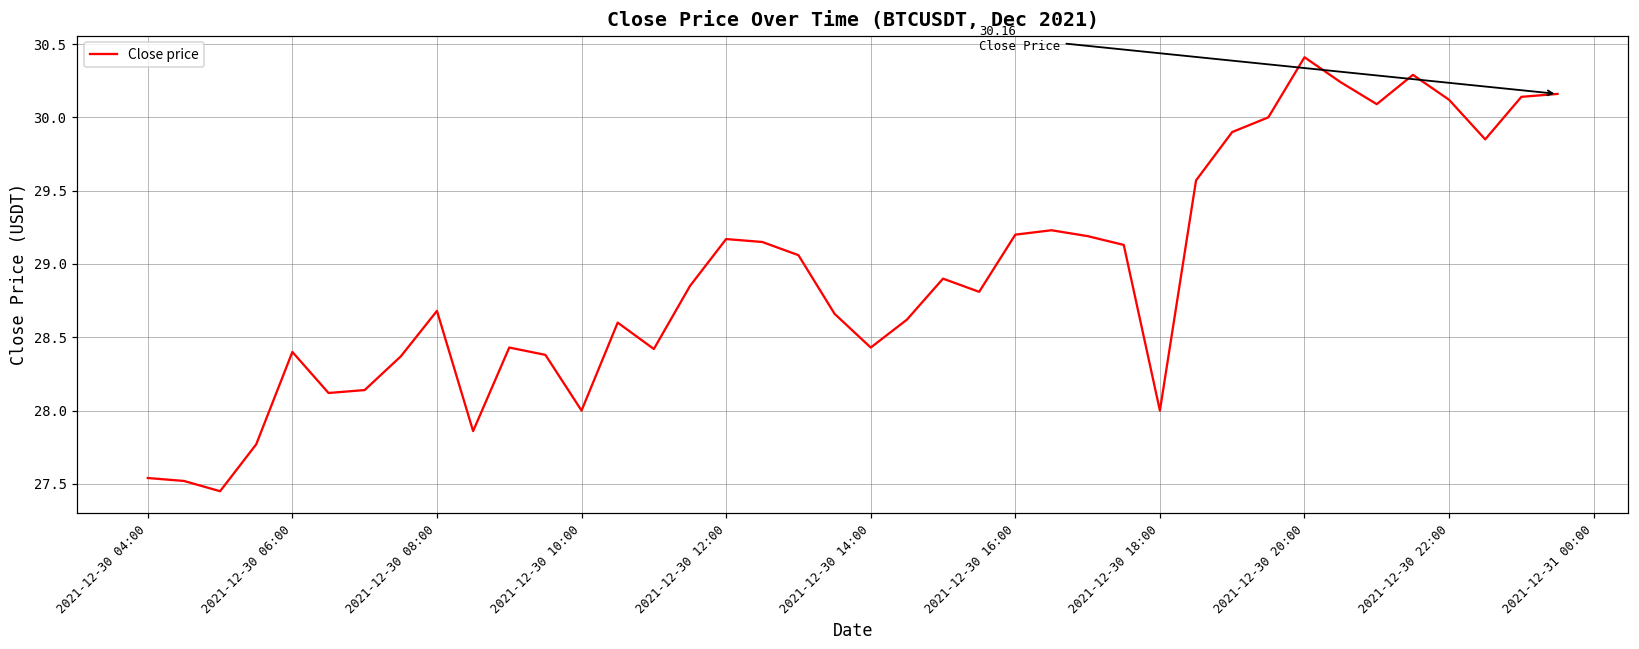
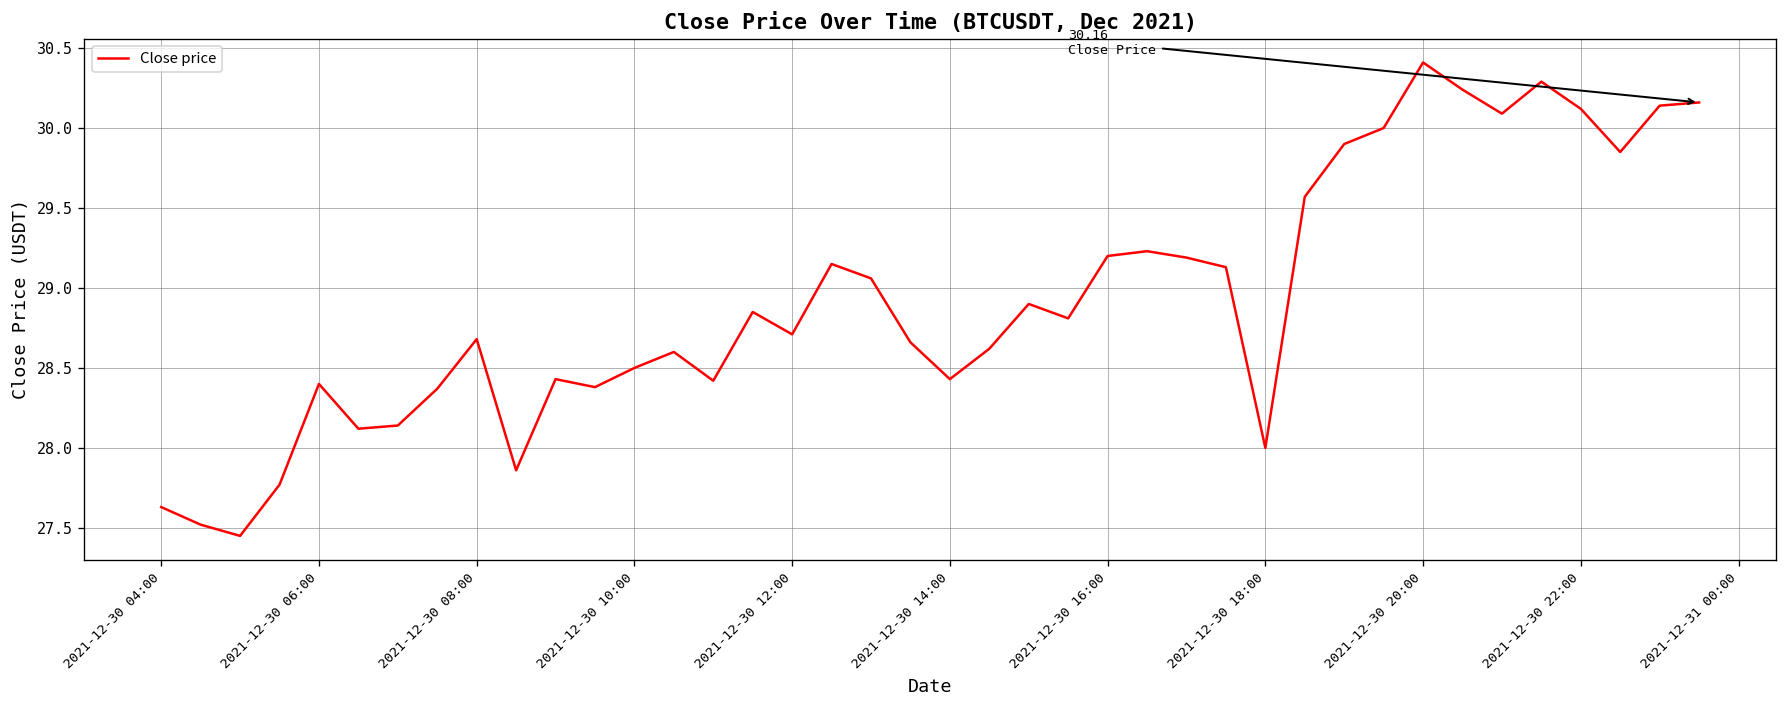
2021-12-30 04:00: 27.54 -> 27.63
2021-12-30 10:00: 28.0 -> 28.5
2021-12-30 12:00: 29.17 -> 28.71
